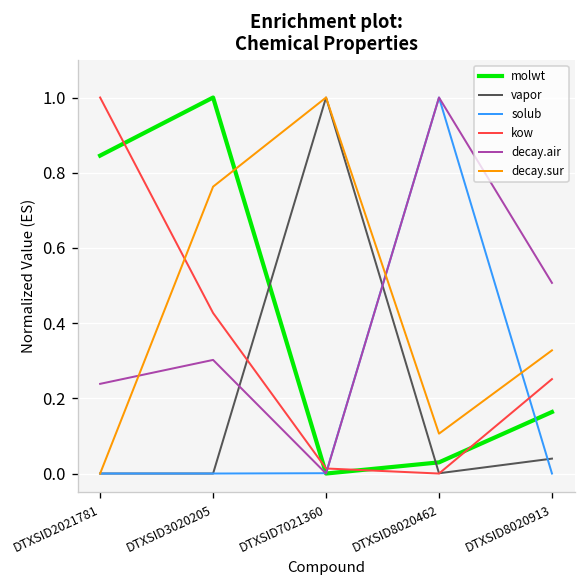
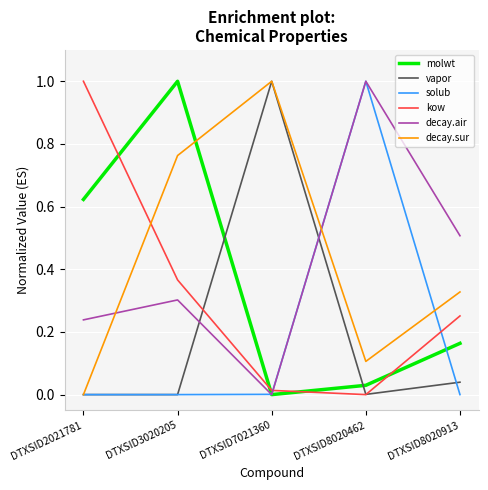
molwt, DTXSID2021781: 0.85 -> 0.62
kow, DTXSID3020205: 0.43 -> 0.37
